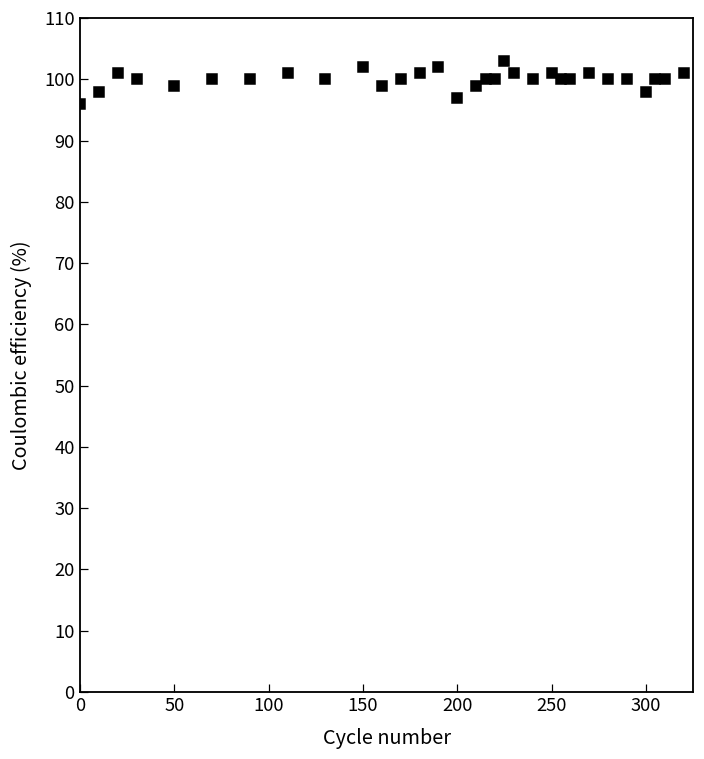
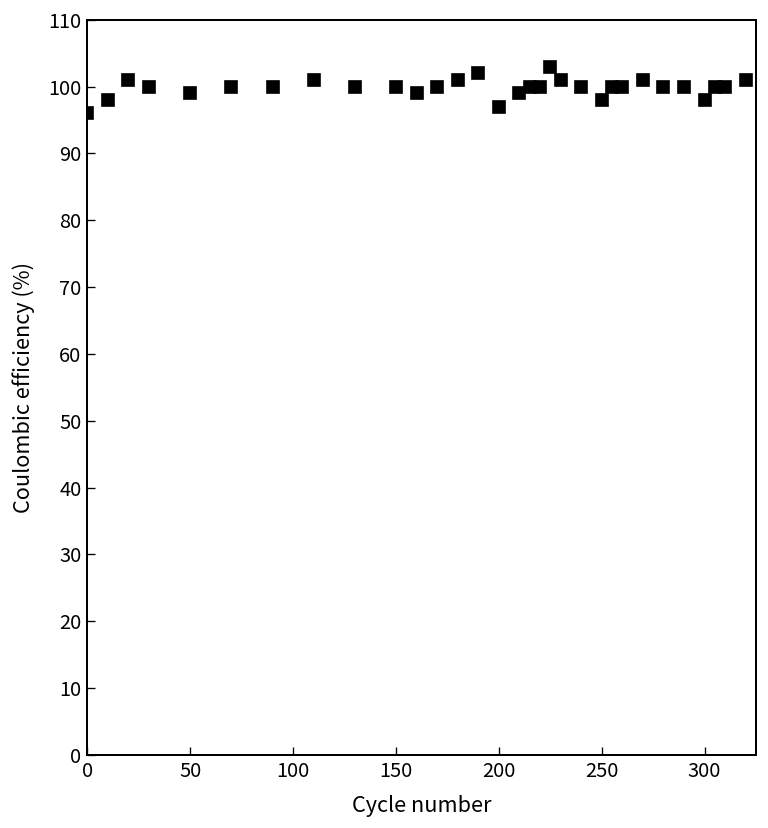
150: 102 -> 100
250: 101 -> 98
